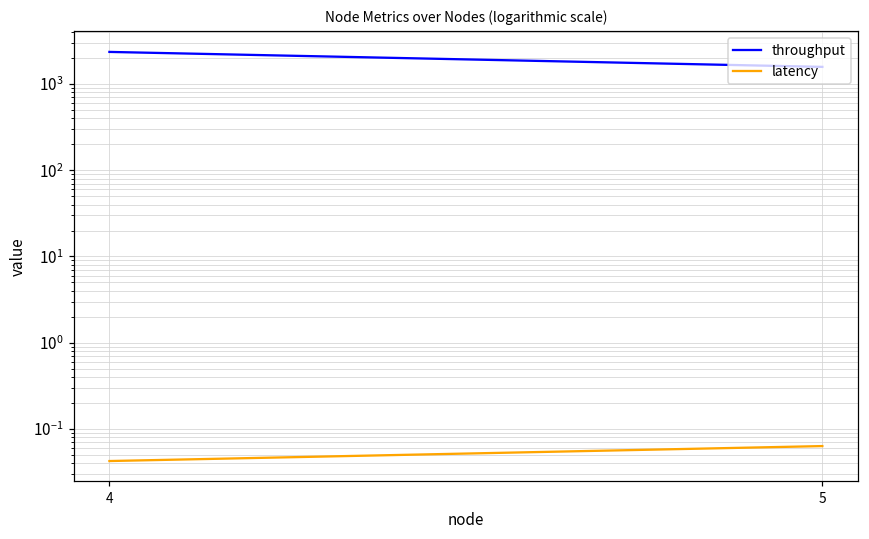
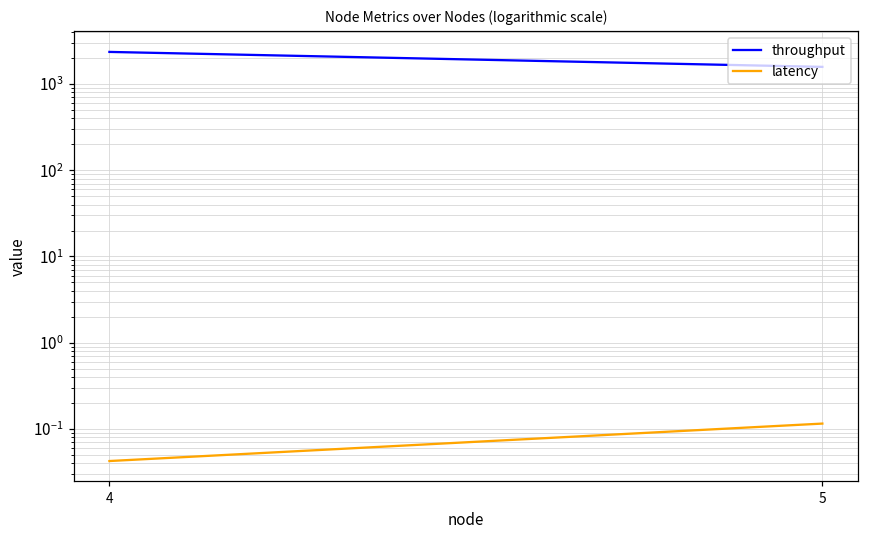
latency, 5: 0.06 -> 0.11
